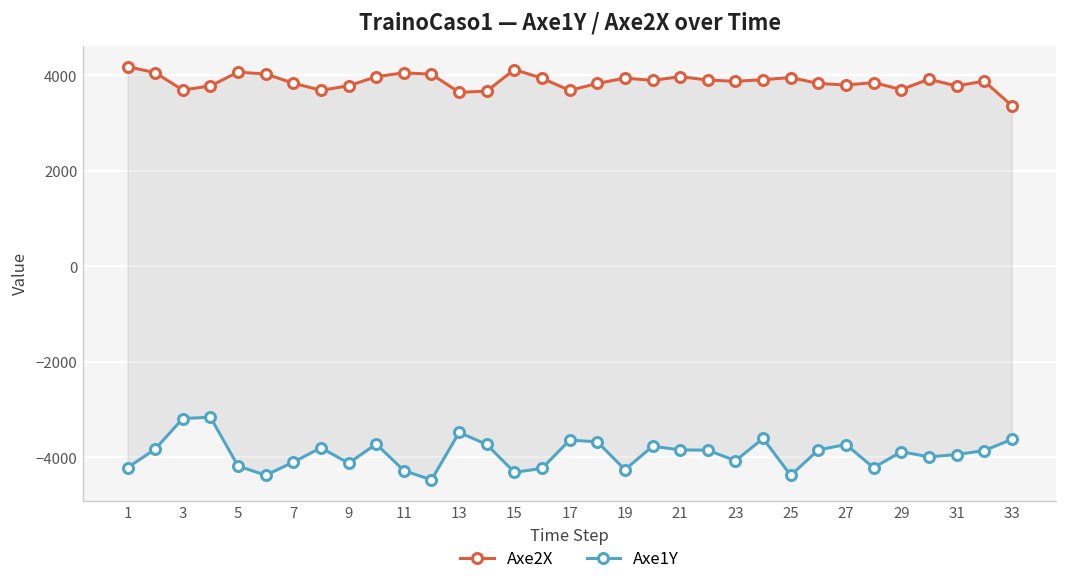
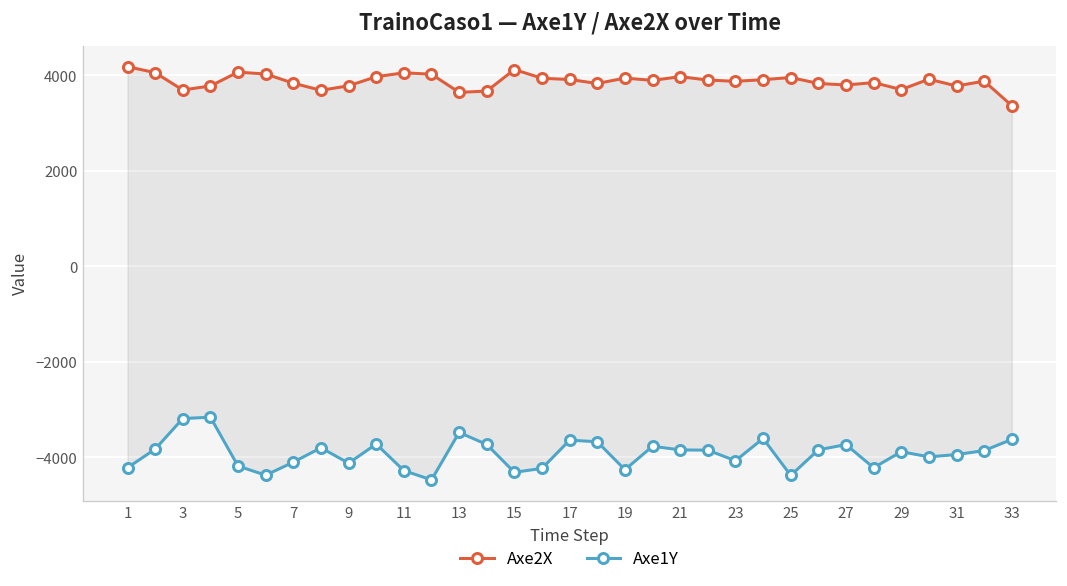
Axe2X, 17: 3700 -> 3900
